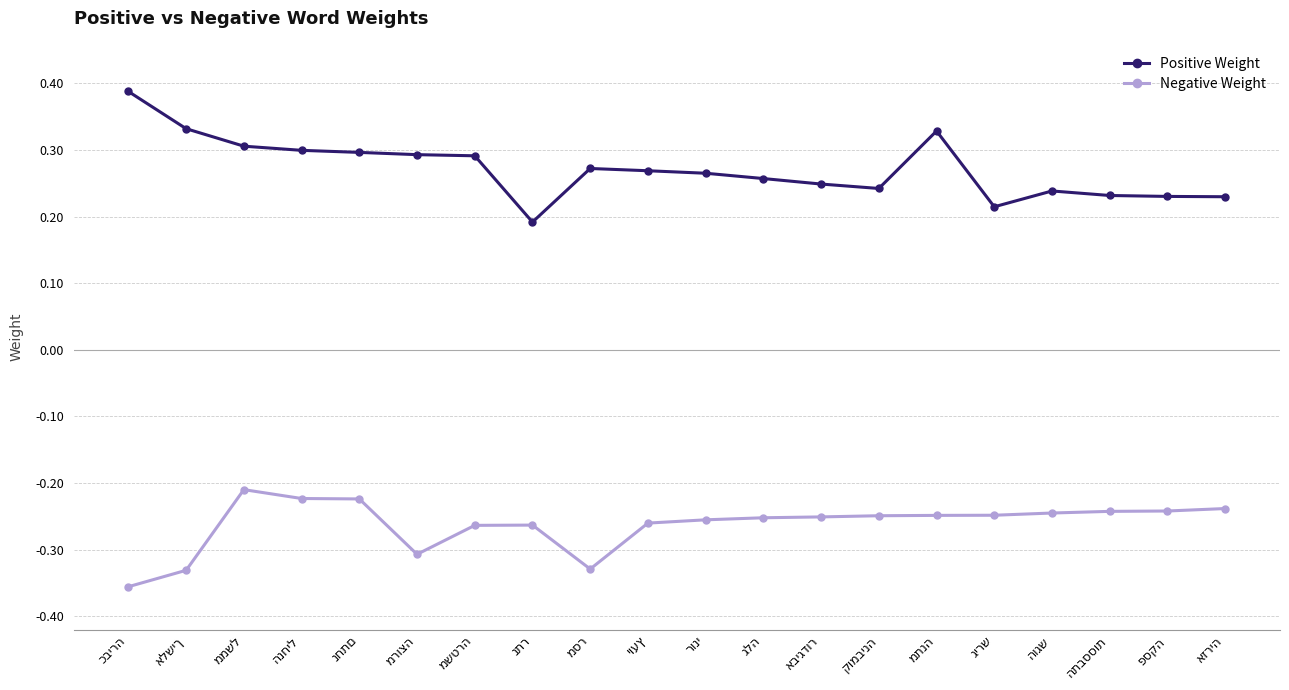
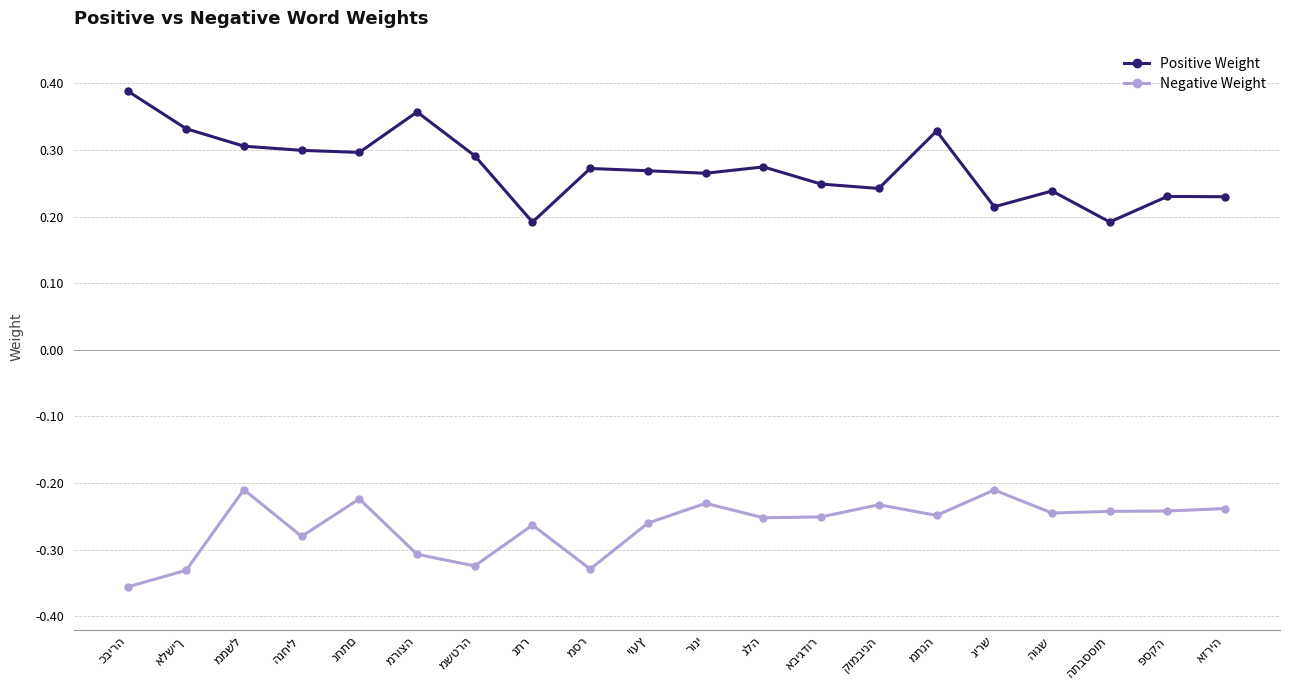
Negative Weight, הנחיל: -0.22 -> -0.28
Positive Weight, מרוצה: 0.29 -> 0.36
Negative Weight, משטרה: -0.26 -> -0.32
Negative Weight, רוני: -0.26 -> -0.23
Positive Weight, גלה: 0.26 -> 0.27
Negative Weight, קומבינה: -0.25 -> -0.23
Negative Weight, גירש: -0.25 -> -0.21
Positive Weight, התבססות: 0.23 -> 0.19
